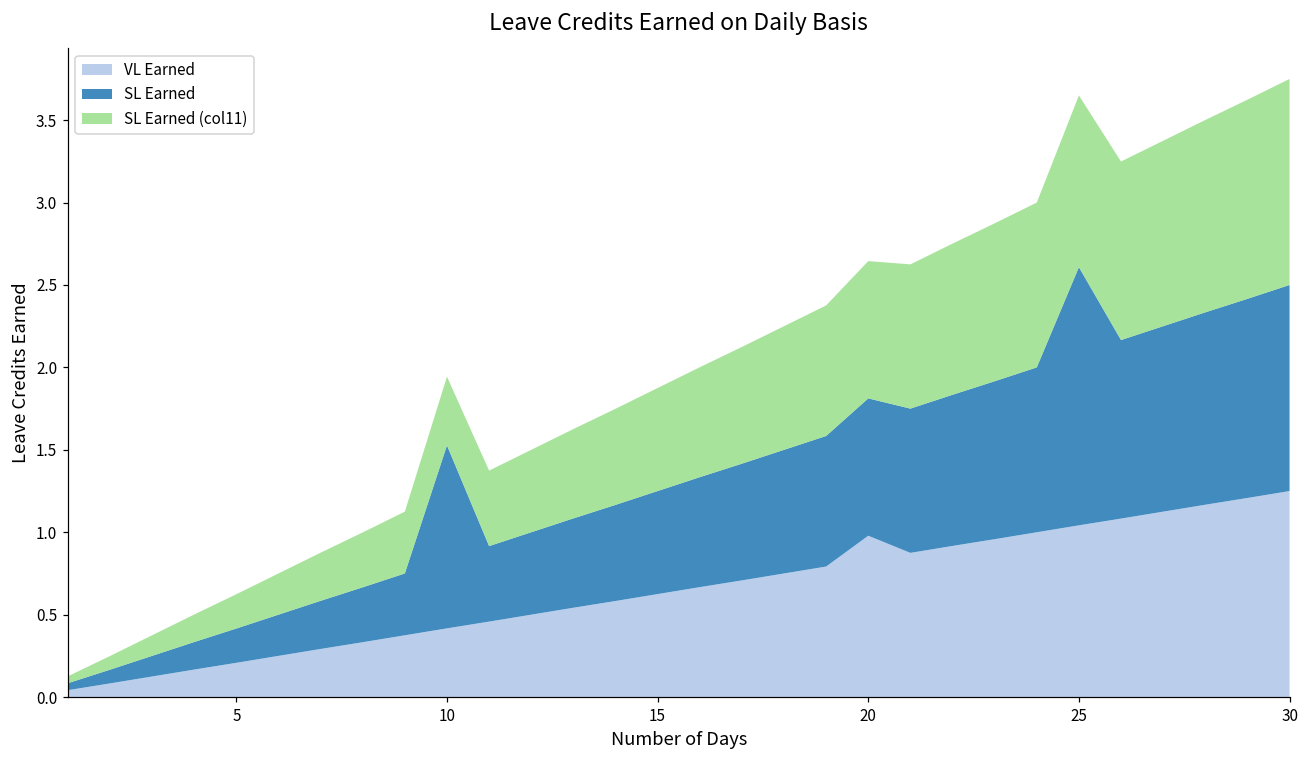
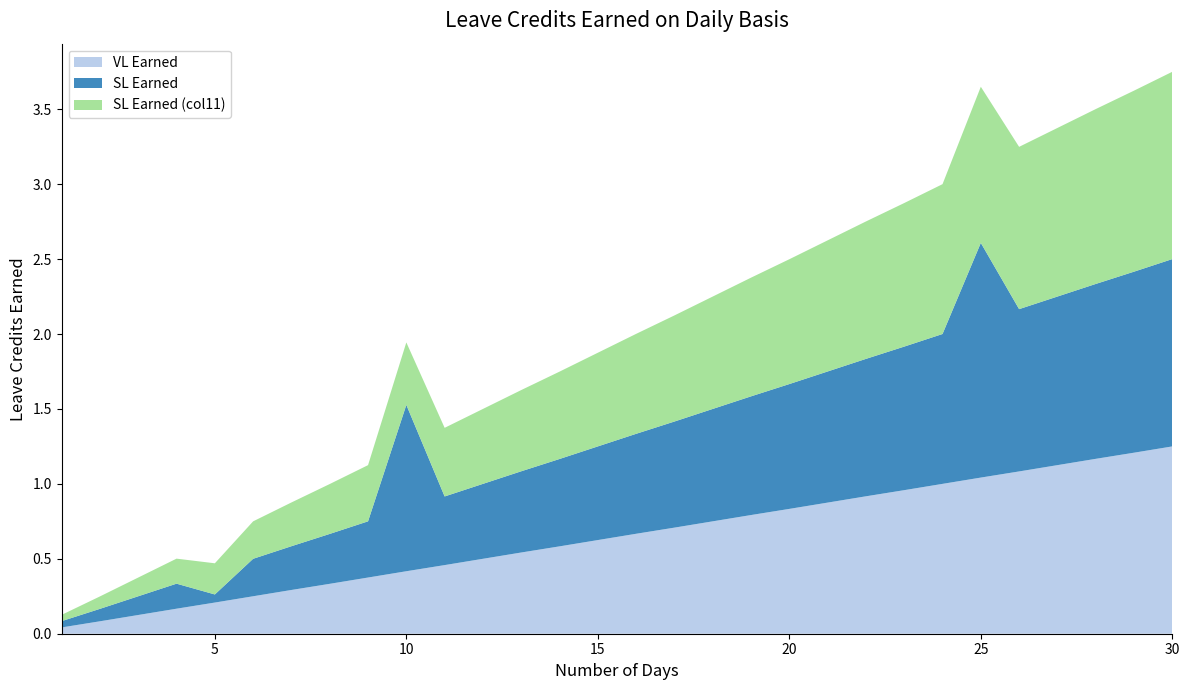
SL Earned, 5: 0.21 -> 0.05
VL Earned, 20: 0.98 -> 0.83
